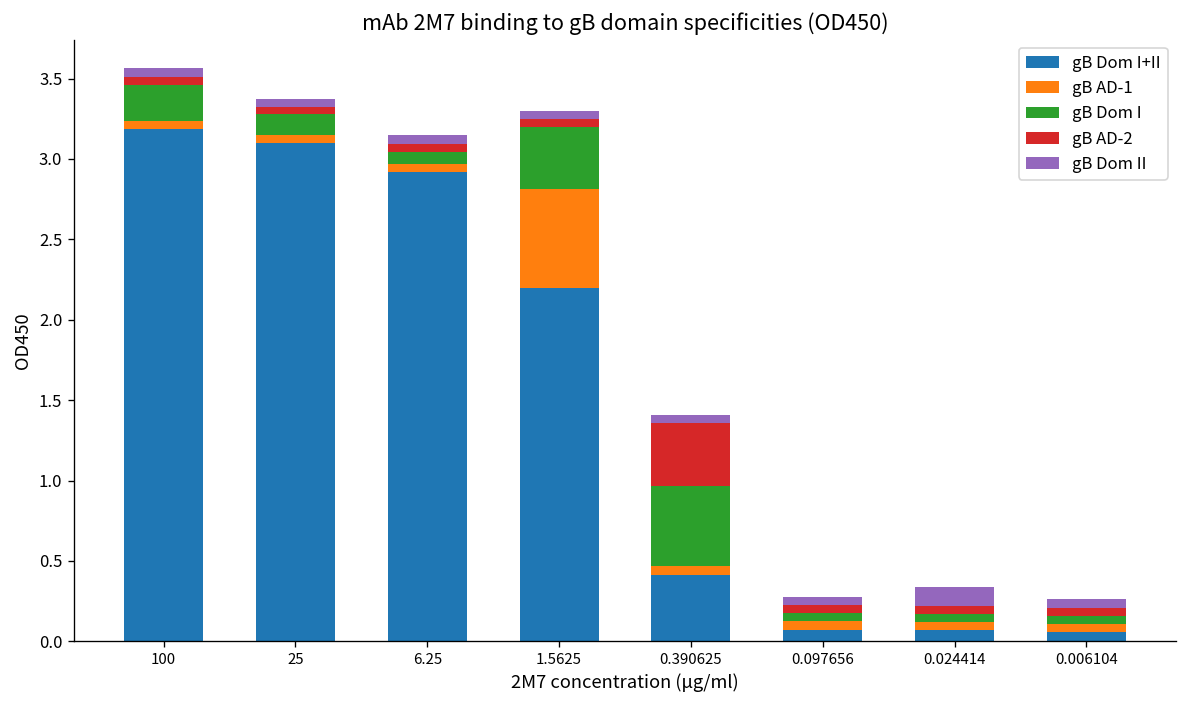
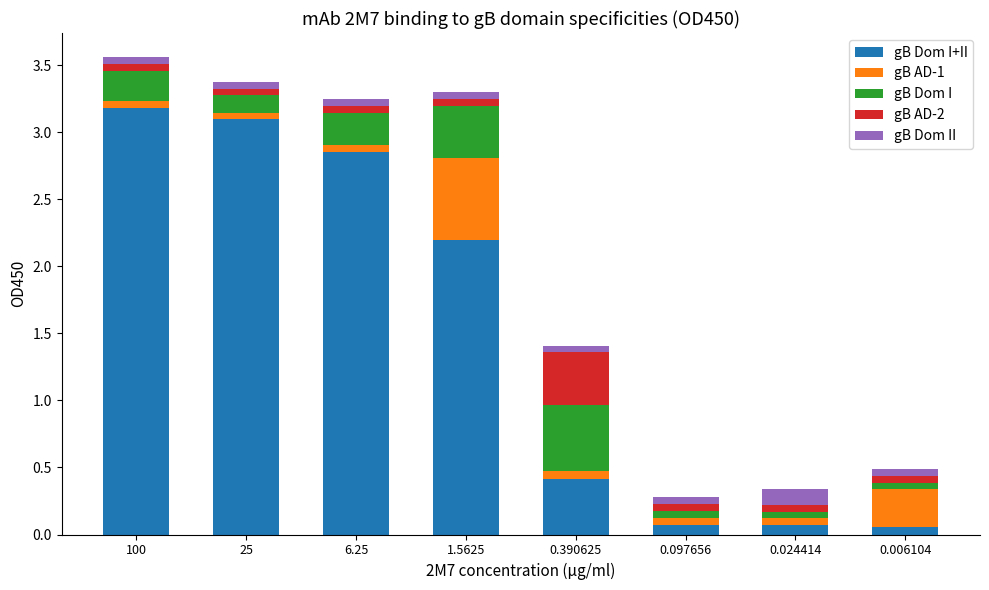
gB Dom I+II, 6.25: 2.92 -> 2.85
gB Dom I, 6.25: 0.08 -> 0.24
gB AD-1, 0.006104: 0.05 -> 0.28
